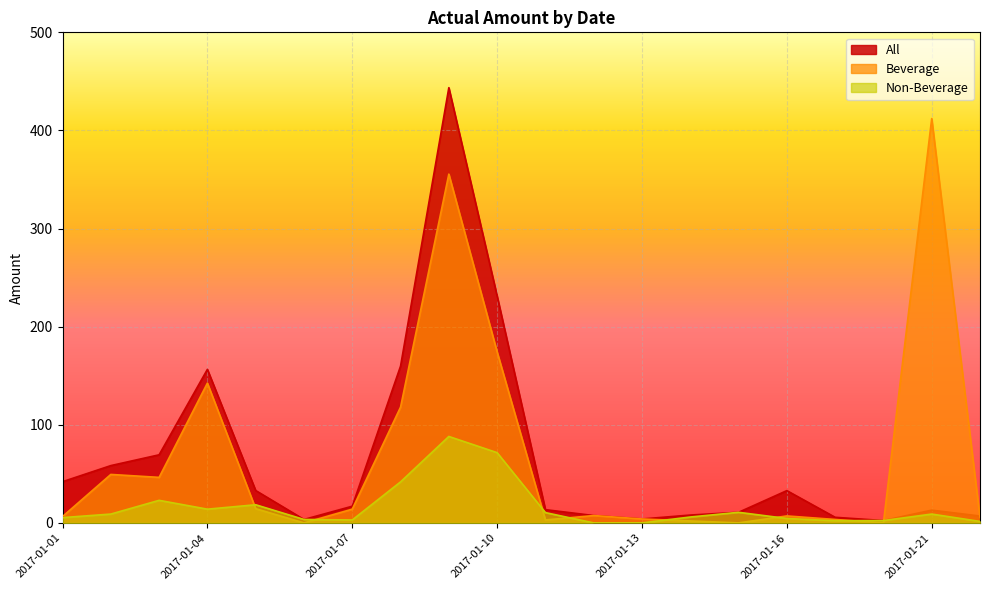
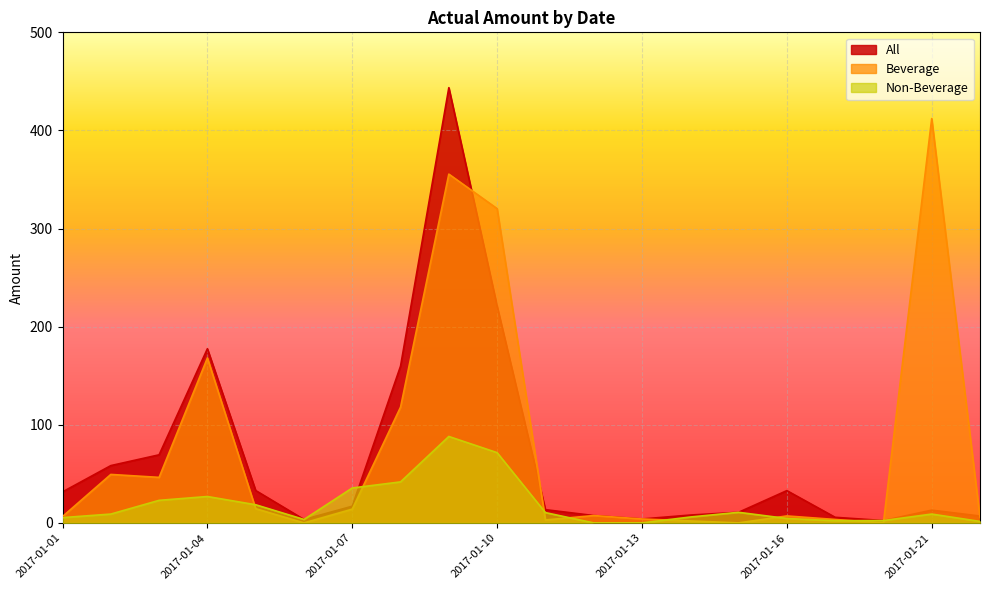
All, 2017-01-01: 40 -> 30
All, 2017-01-04: 160 -> 180
Beverage, 2017-01-04: 140 -> 170
Non-Beverage, 2017-01-04: 10 -> 30
Non-Beverage, 2017-01-07: 0 -> 40
All, 2017-01-10: 230 -> 220
Beverage, 2017-01-10: 170 -> 320
